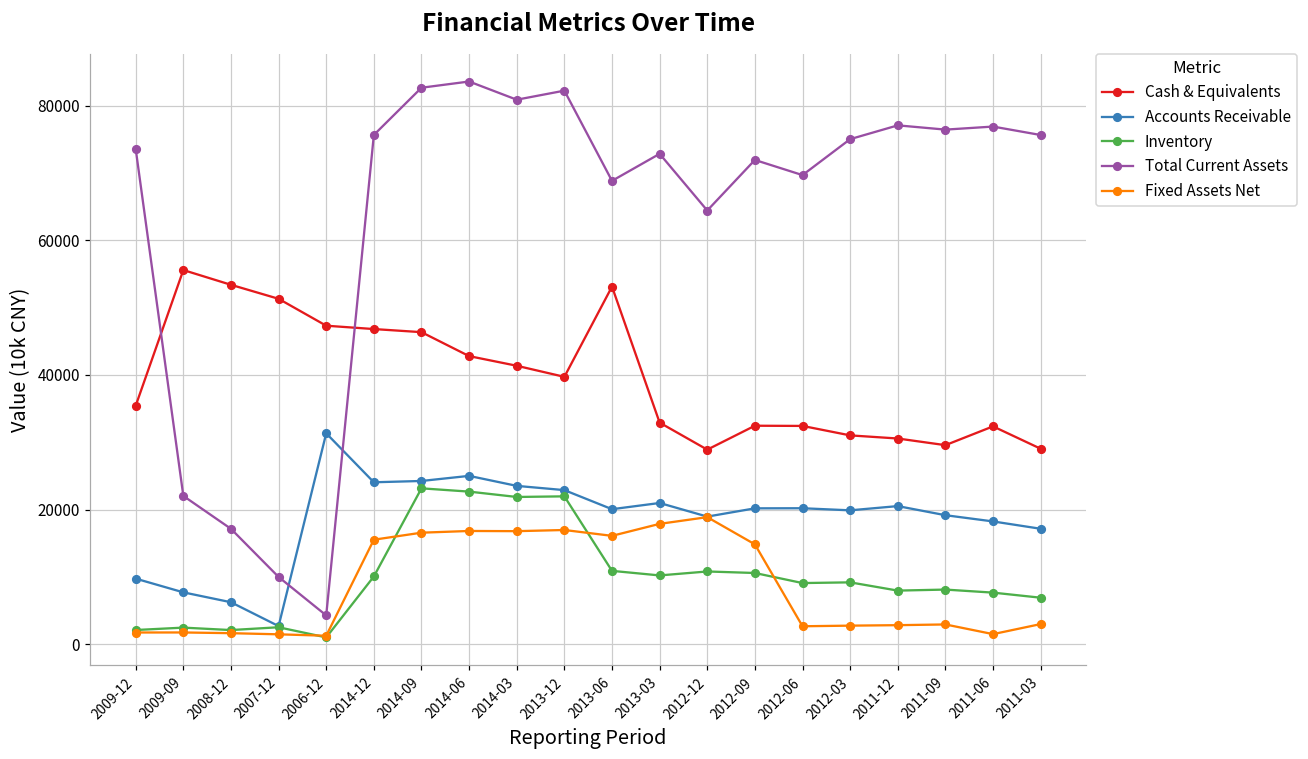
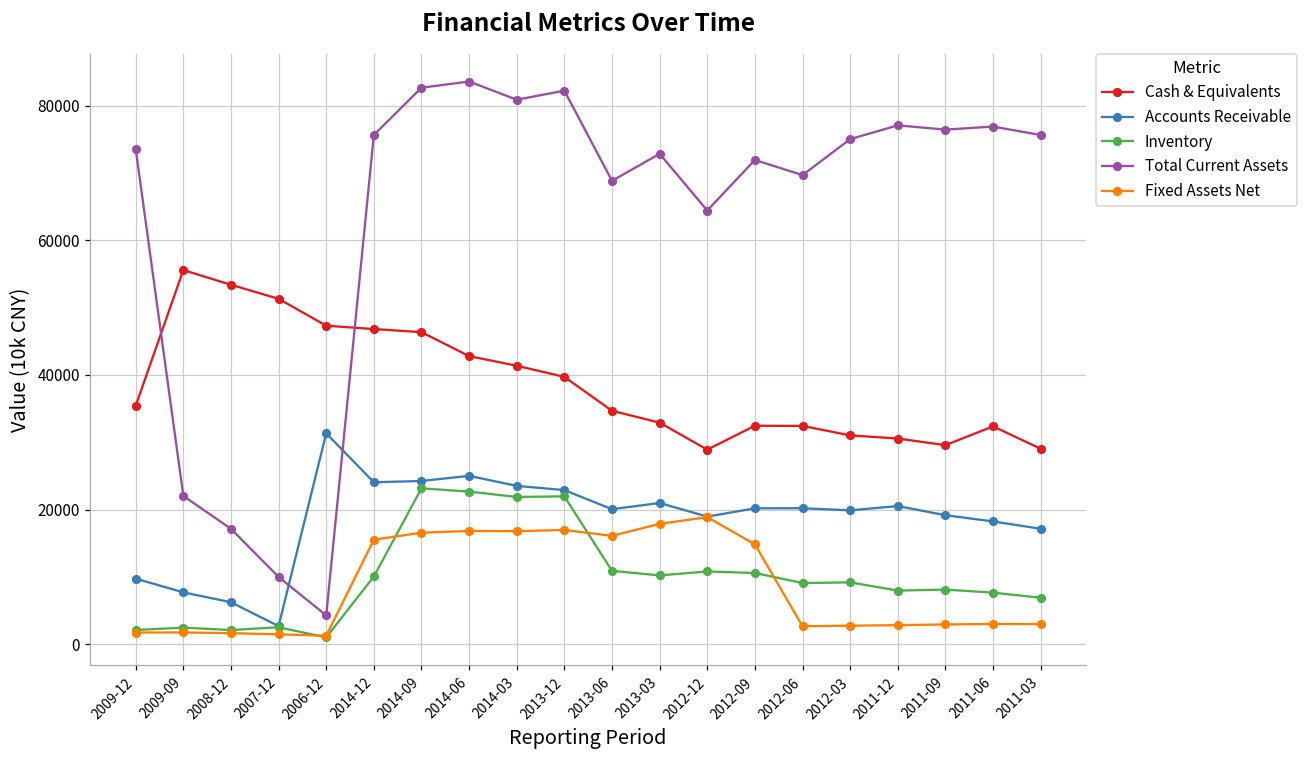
Cash & Equivalents, 2013-06: 53000 -> 35000
Fixed Assets Net, 2011-06: 1000 -> 3000
